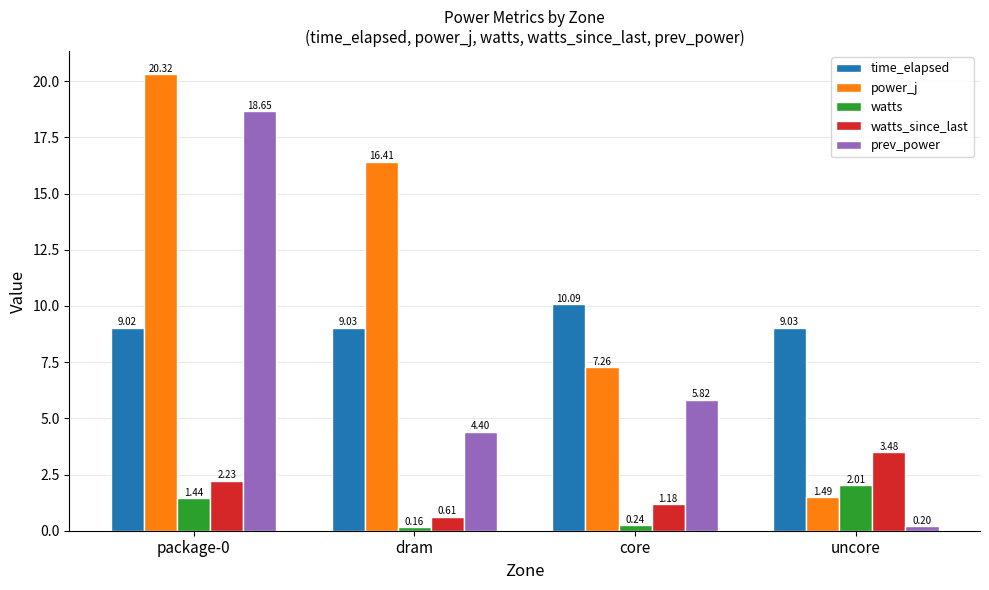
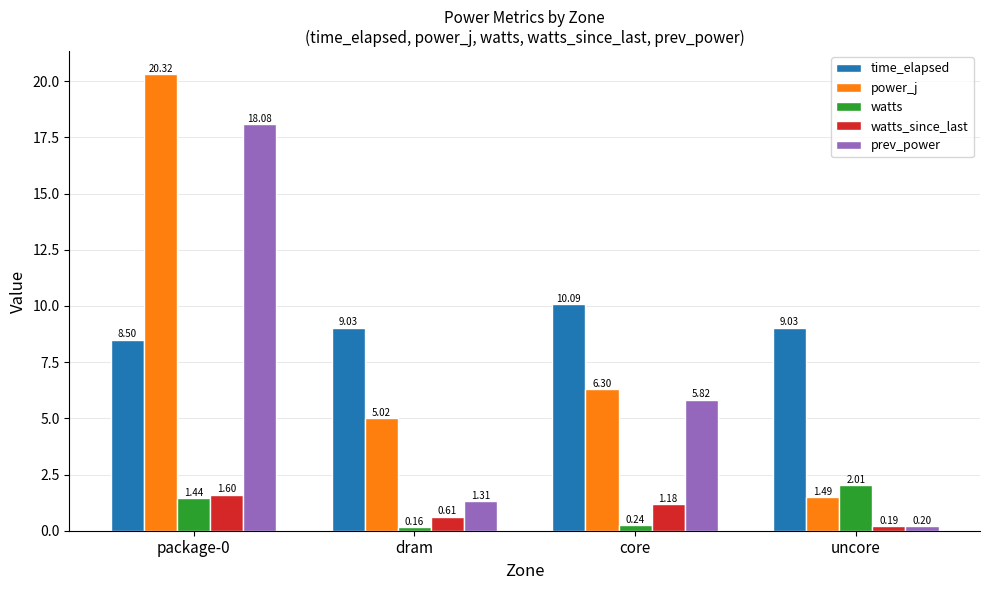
time_elapsed, package-0: 9.02 -> 8.50
watts_since_last, package-0: 2.23 -> 1.60
prev_power, package-0: 18.65 -> 18.08
power_j, dram: 16.41 -> 5.02
prev_power, dram: 4.40 -> 1.31
power_j, core: 7.26 -> 6.30
watts_since_last, uncore: 3.48 -> 0.19
